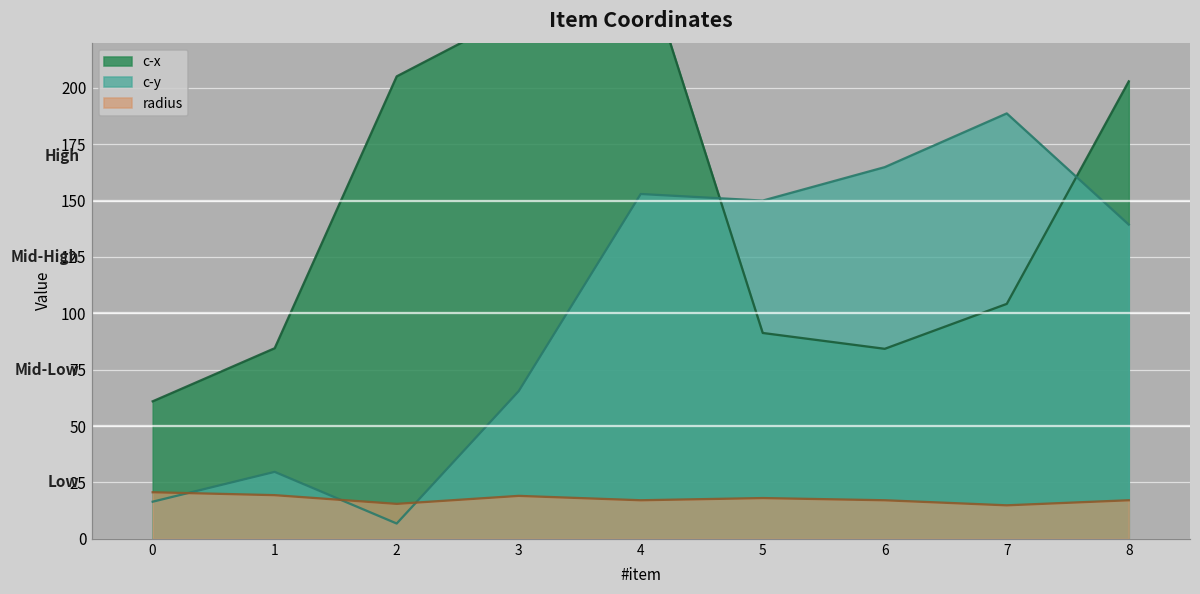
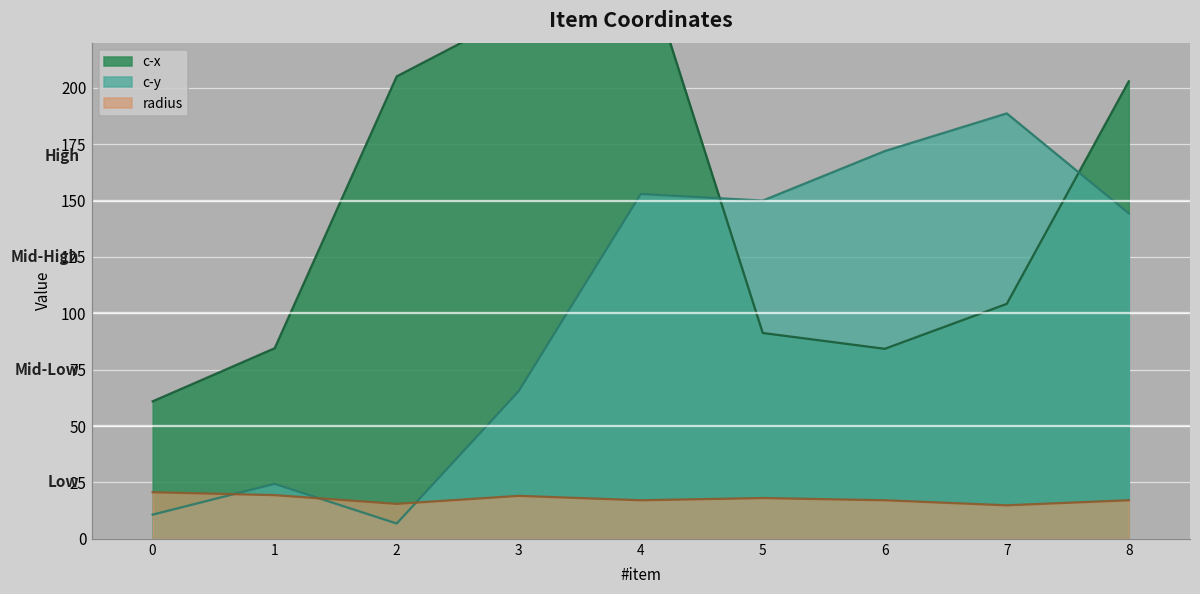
c-y, 0: 16 -> 11
c-y, 1: 30 -> 24
c-y, 6: 165 -> 172
c-y, 8: 139 -> 144
